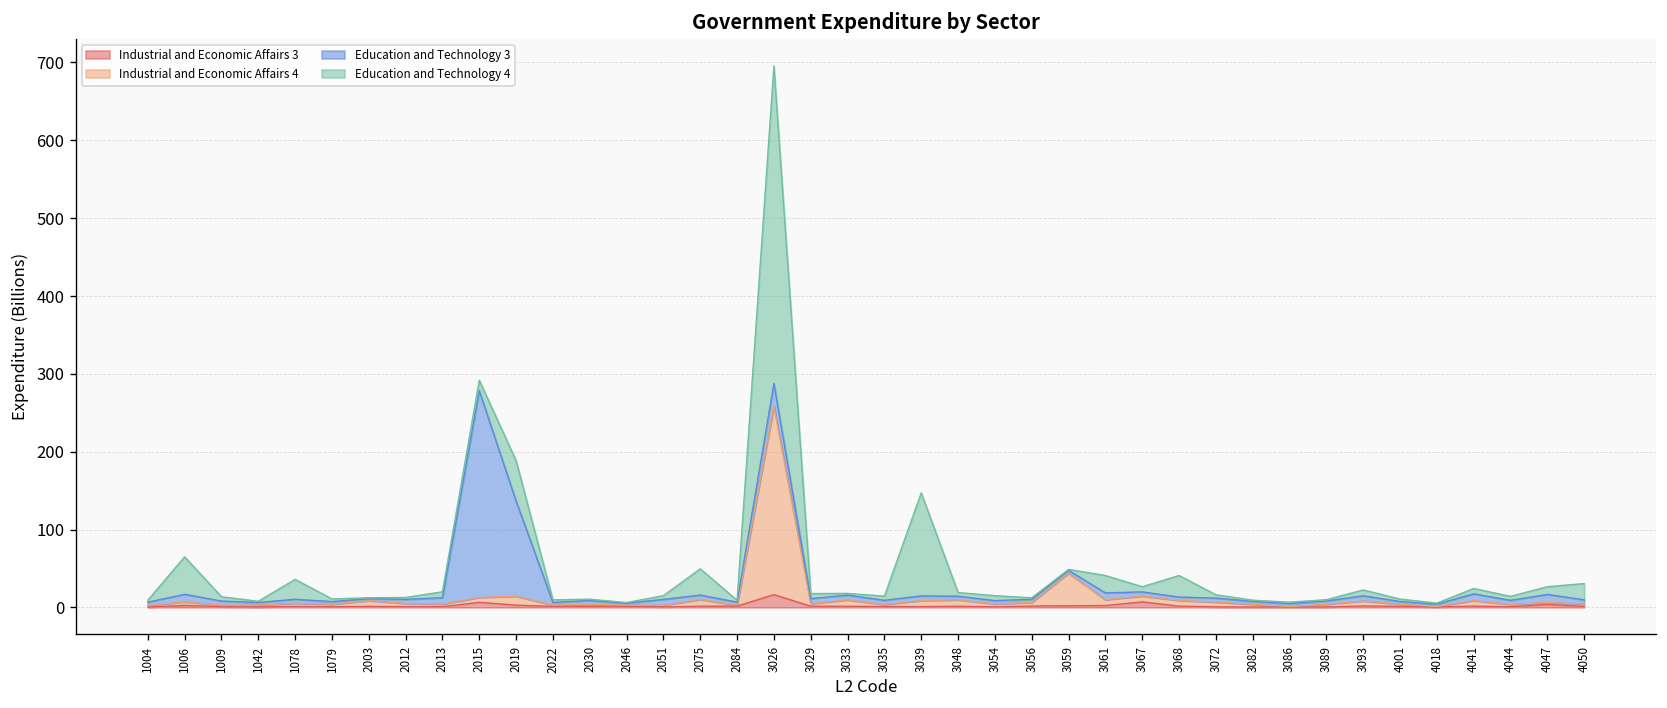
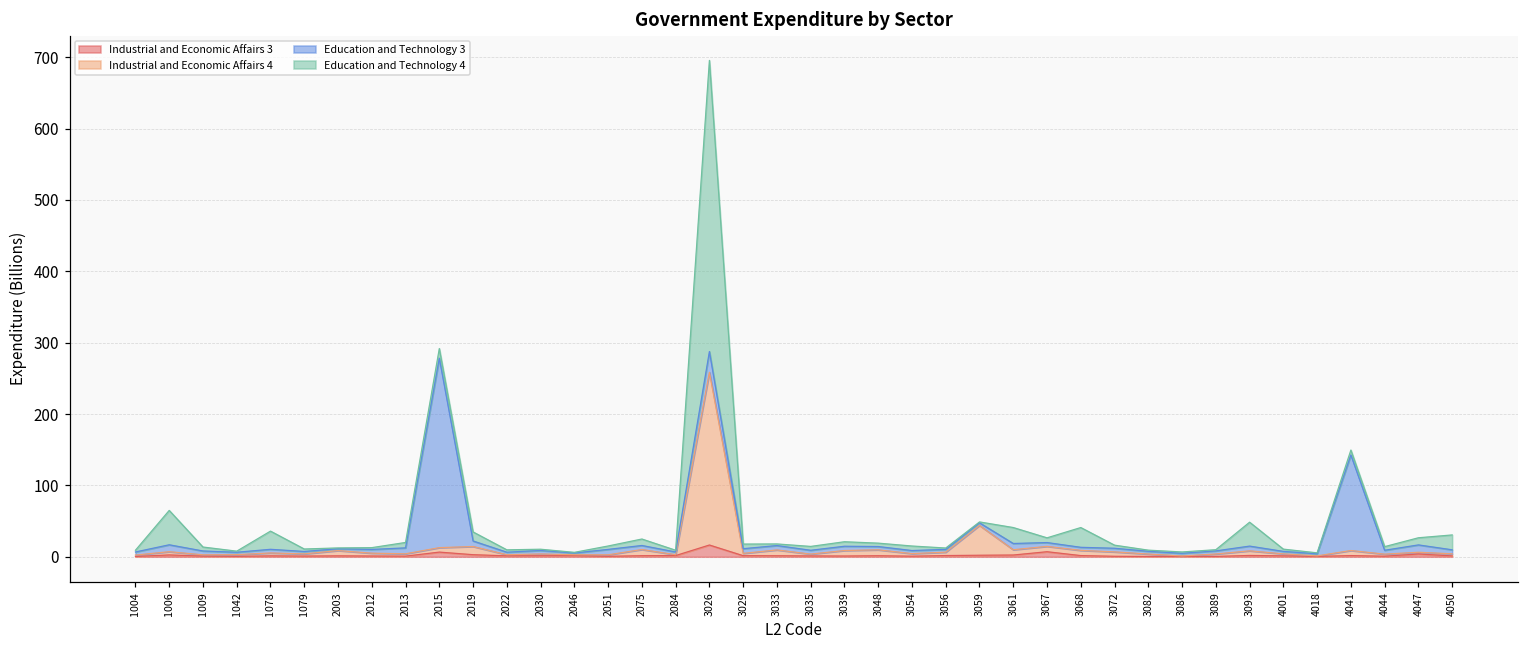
Education and Technology 3, 2019: 120 -> 10
Education and Technology 4, 2019: 50 -> 10
Education and Technology 4, 2075: 30 -> 10
Education and Technology 4, 3039: 130 -> 10
Education and Technology 4, 3093: 10 -> 30
Education and Technology 3, 4041: 10 -> 130
